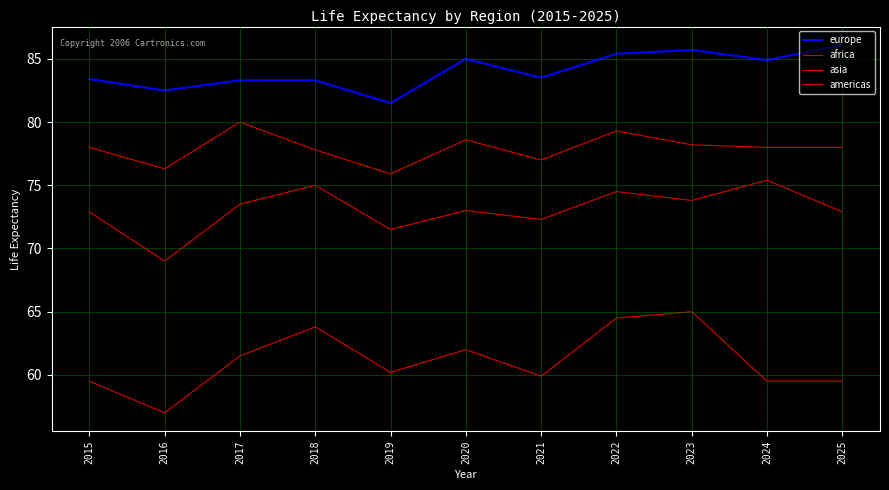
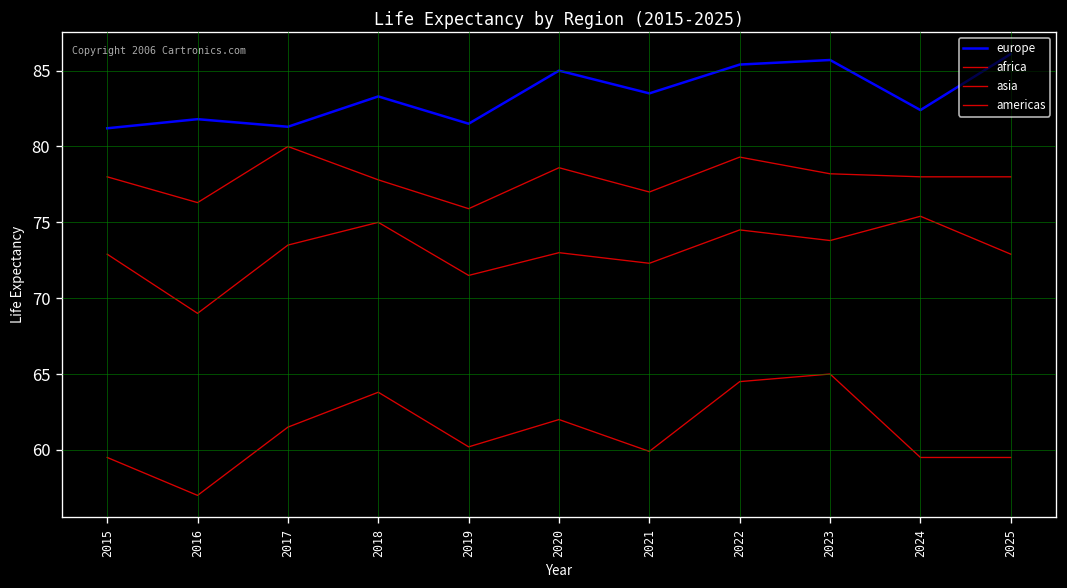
europe, 2015: 83.4 -> 81.2
europe, 2016: 82.5 -> 81.8
europe, 2017: 83.3 -> 81.3
europe, 2024: 84.9 -> 82.4
